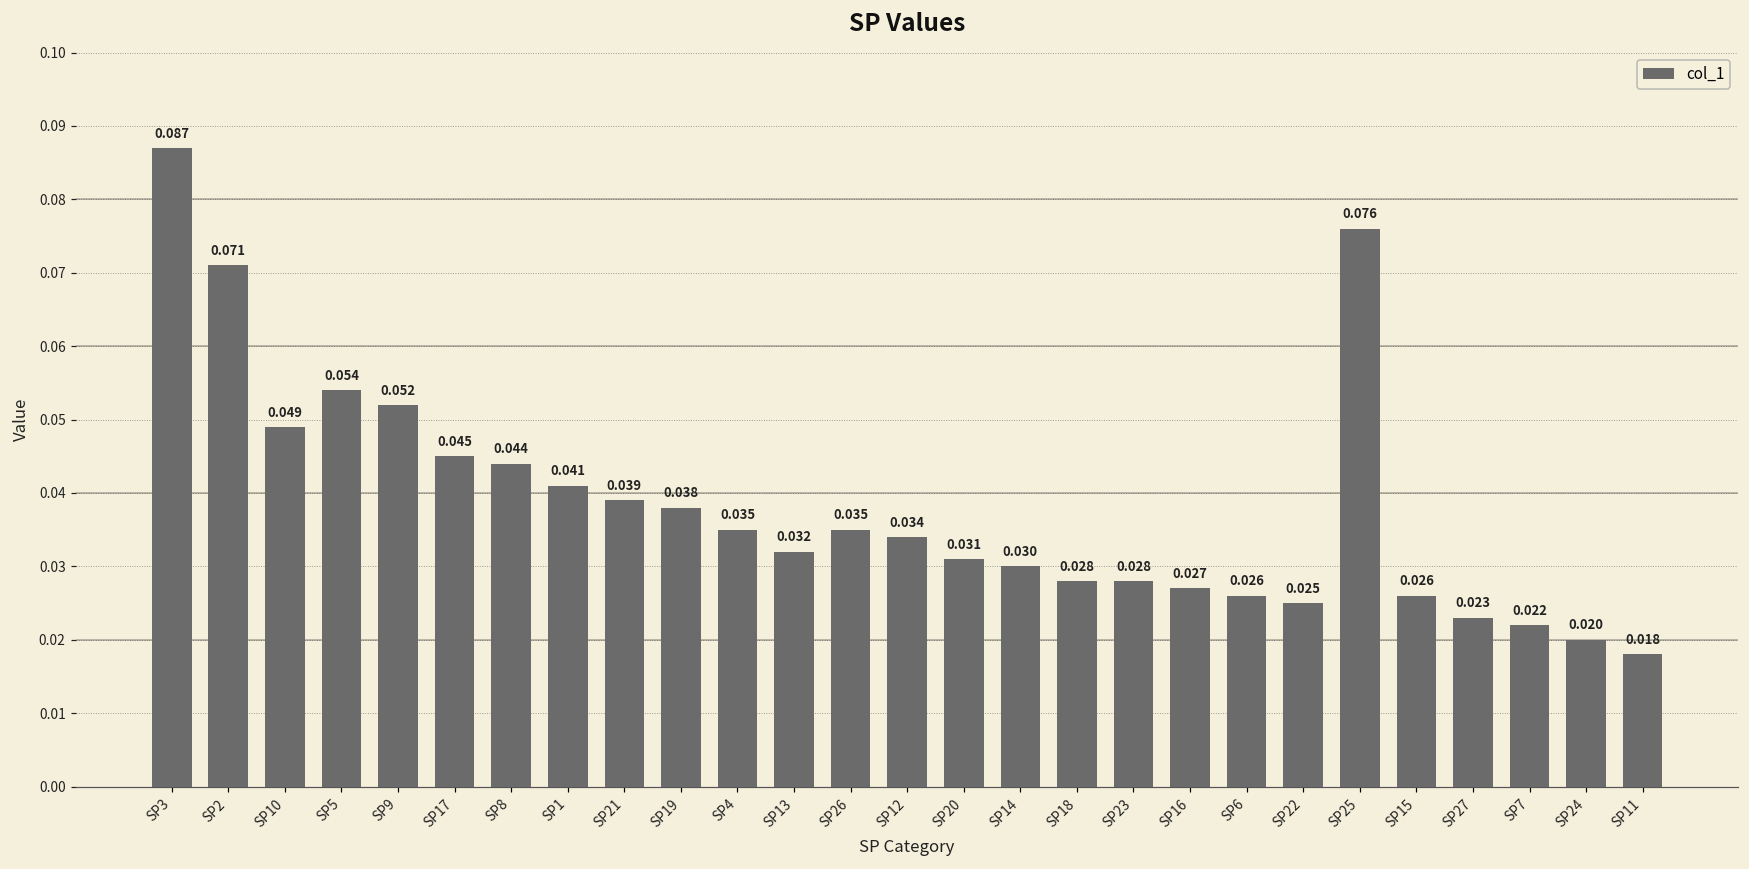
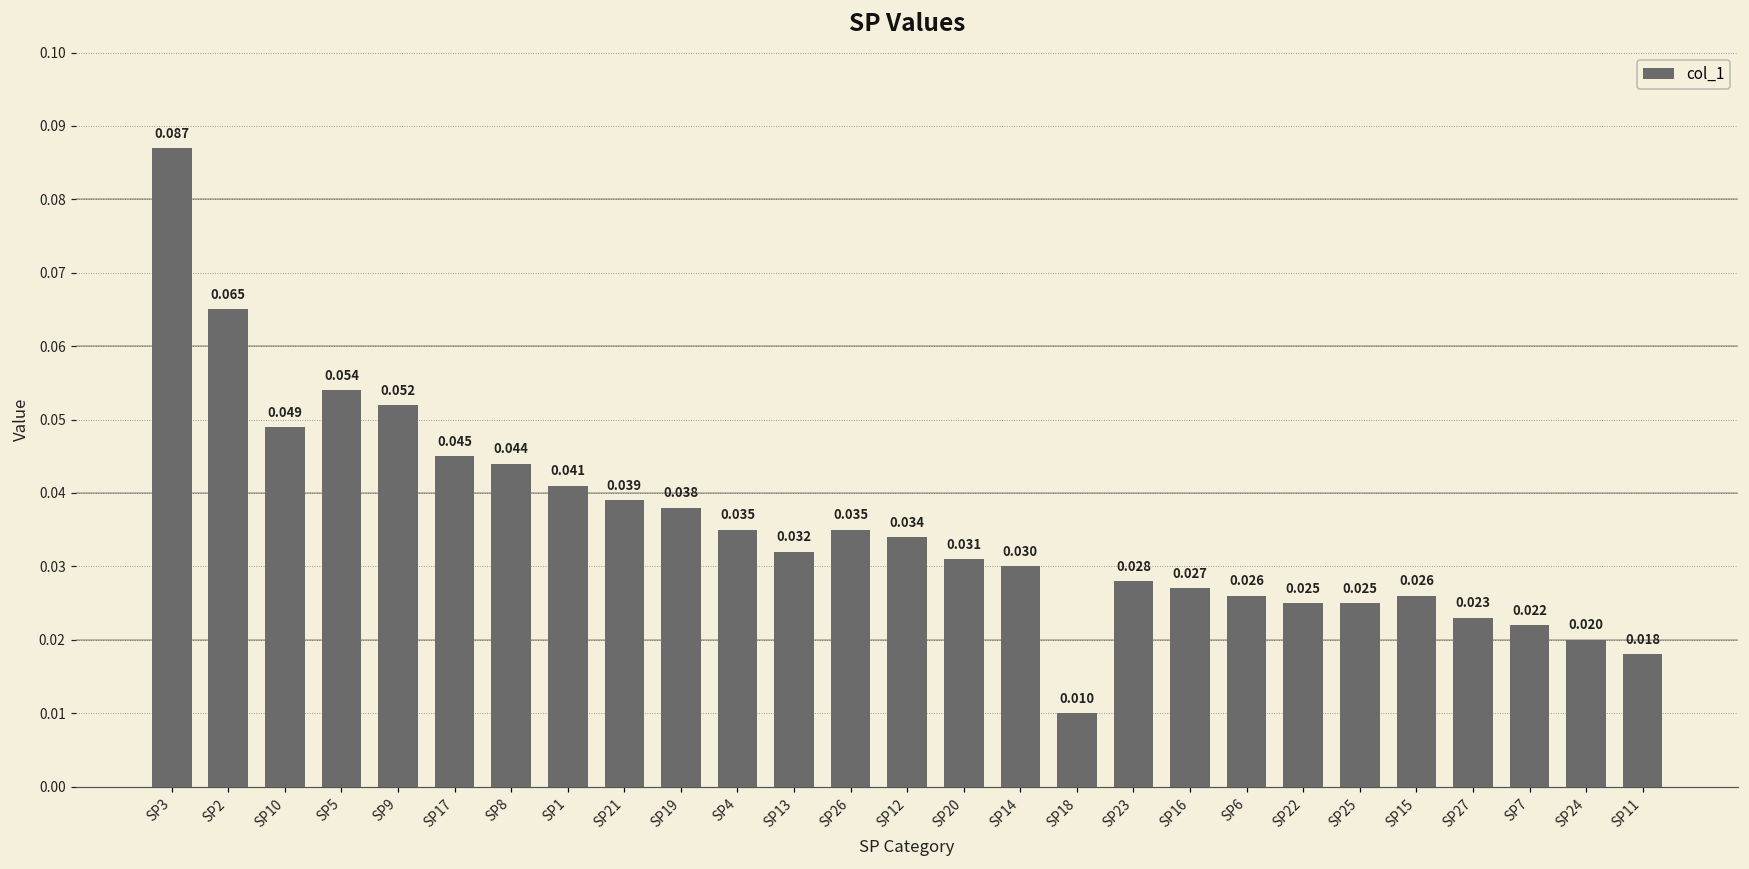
SP2: 0.071 -> 0.065
SP18: 0.028 -> 0.010
SP25: 0.076 -> 0.025
